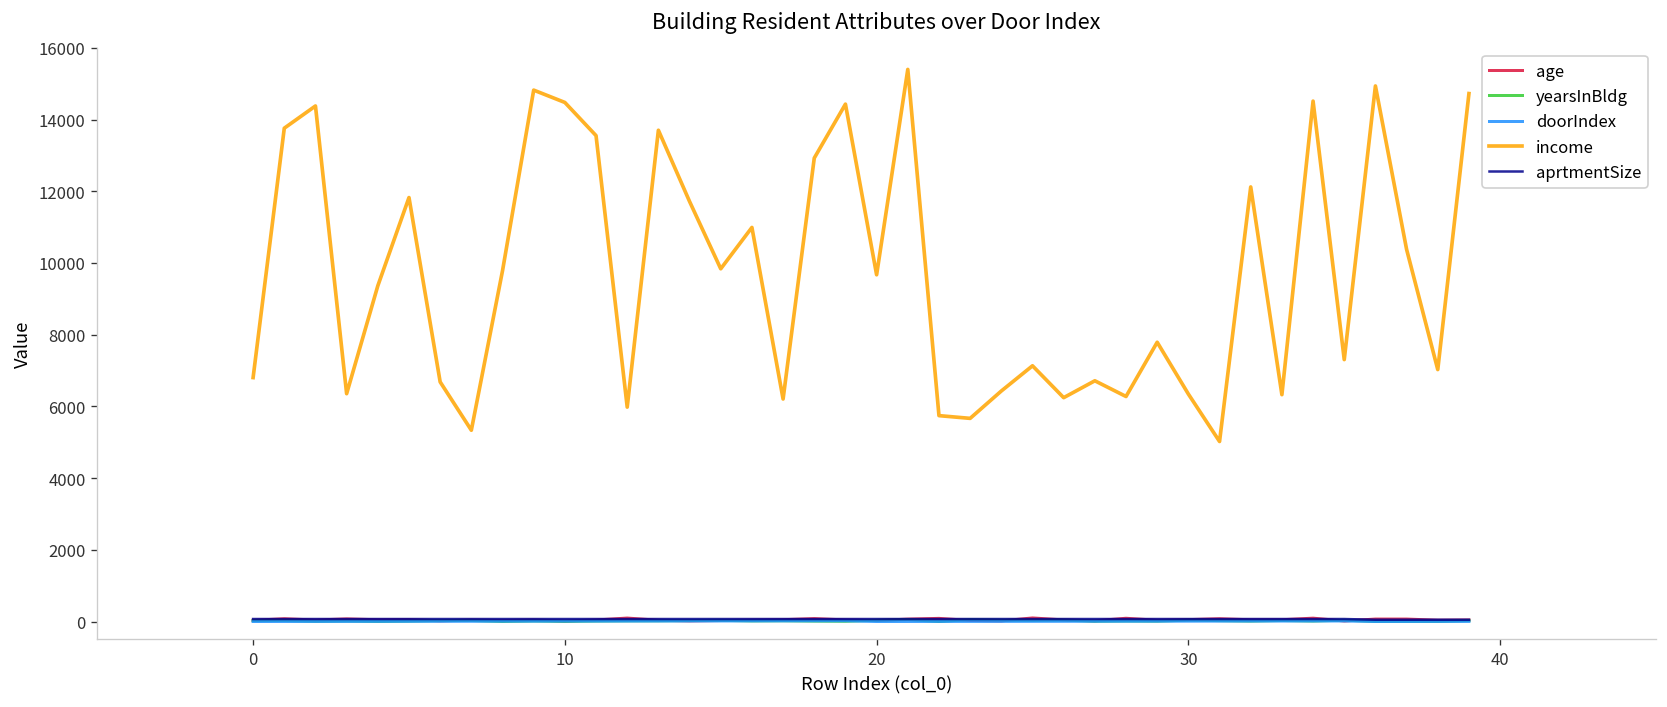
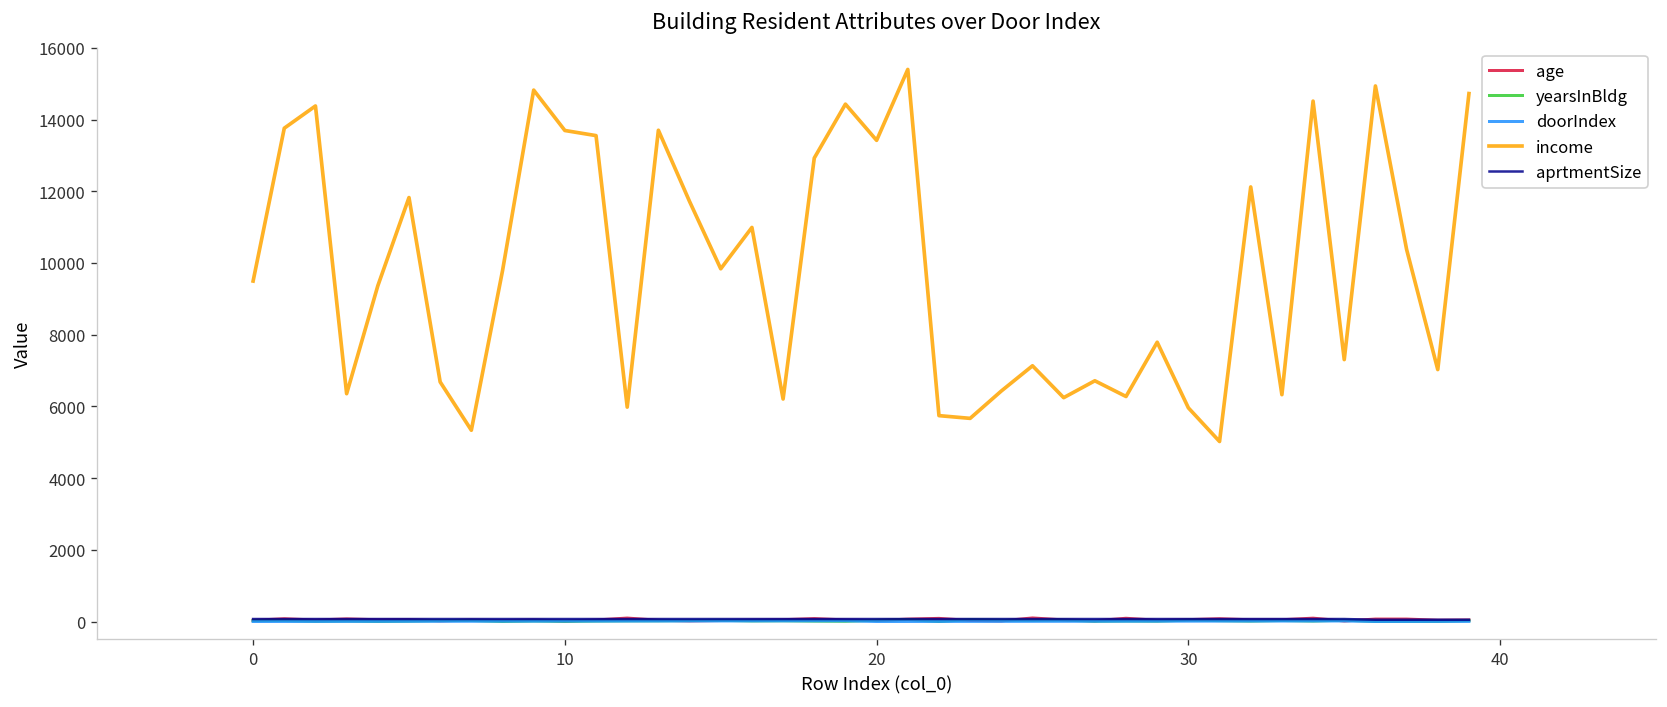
income, 0: 6800 -> 9500
income, 10: 14500 -> 13700
income, 20: 9700 -> 13400
income, 30: 6300 -> 6000
